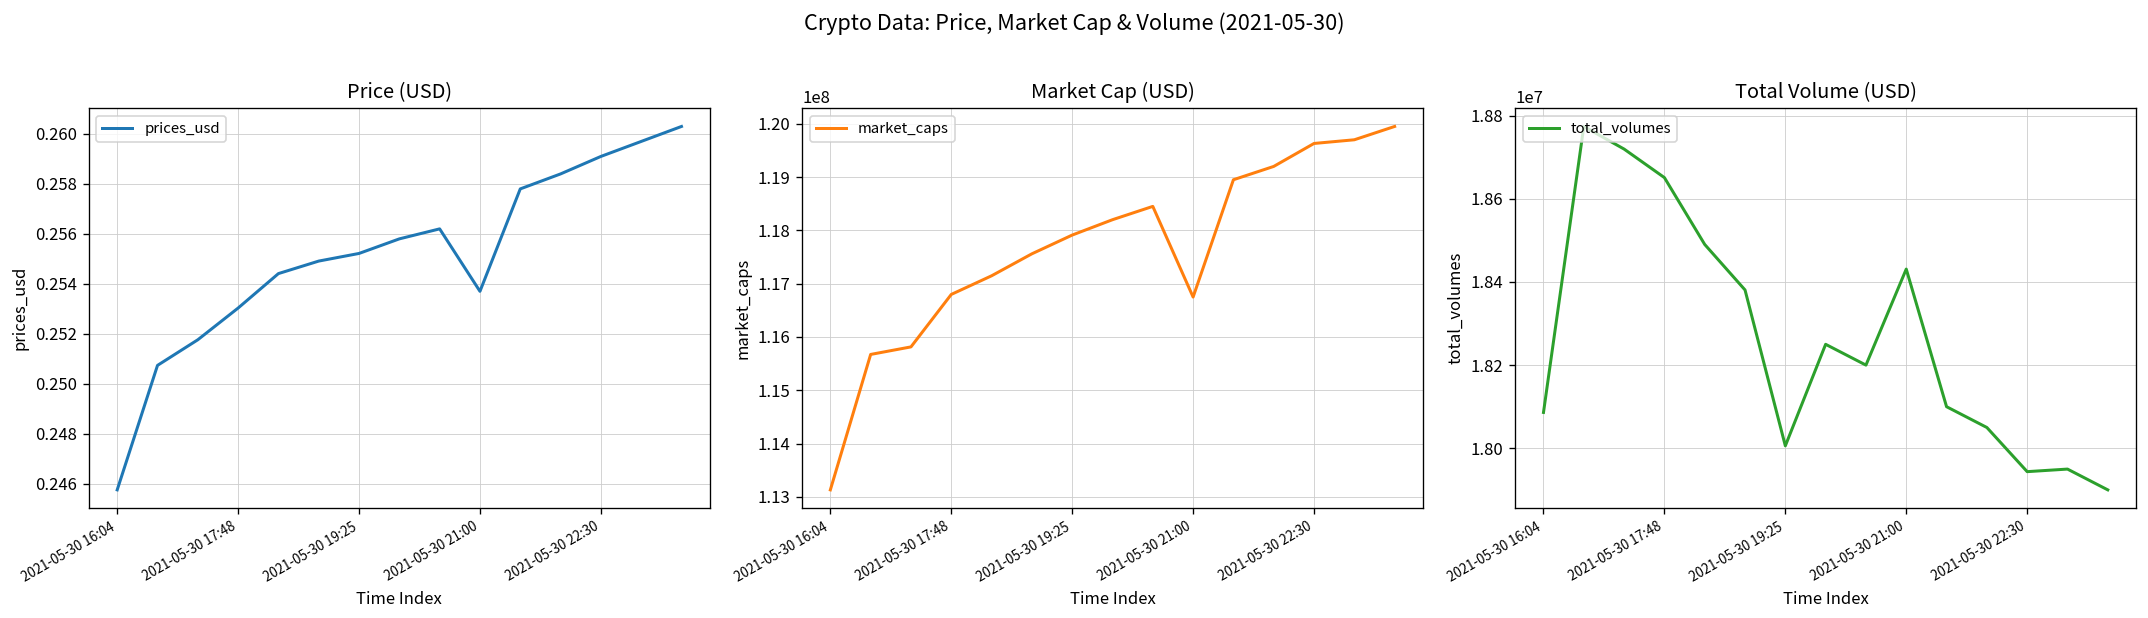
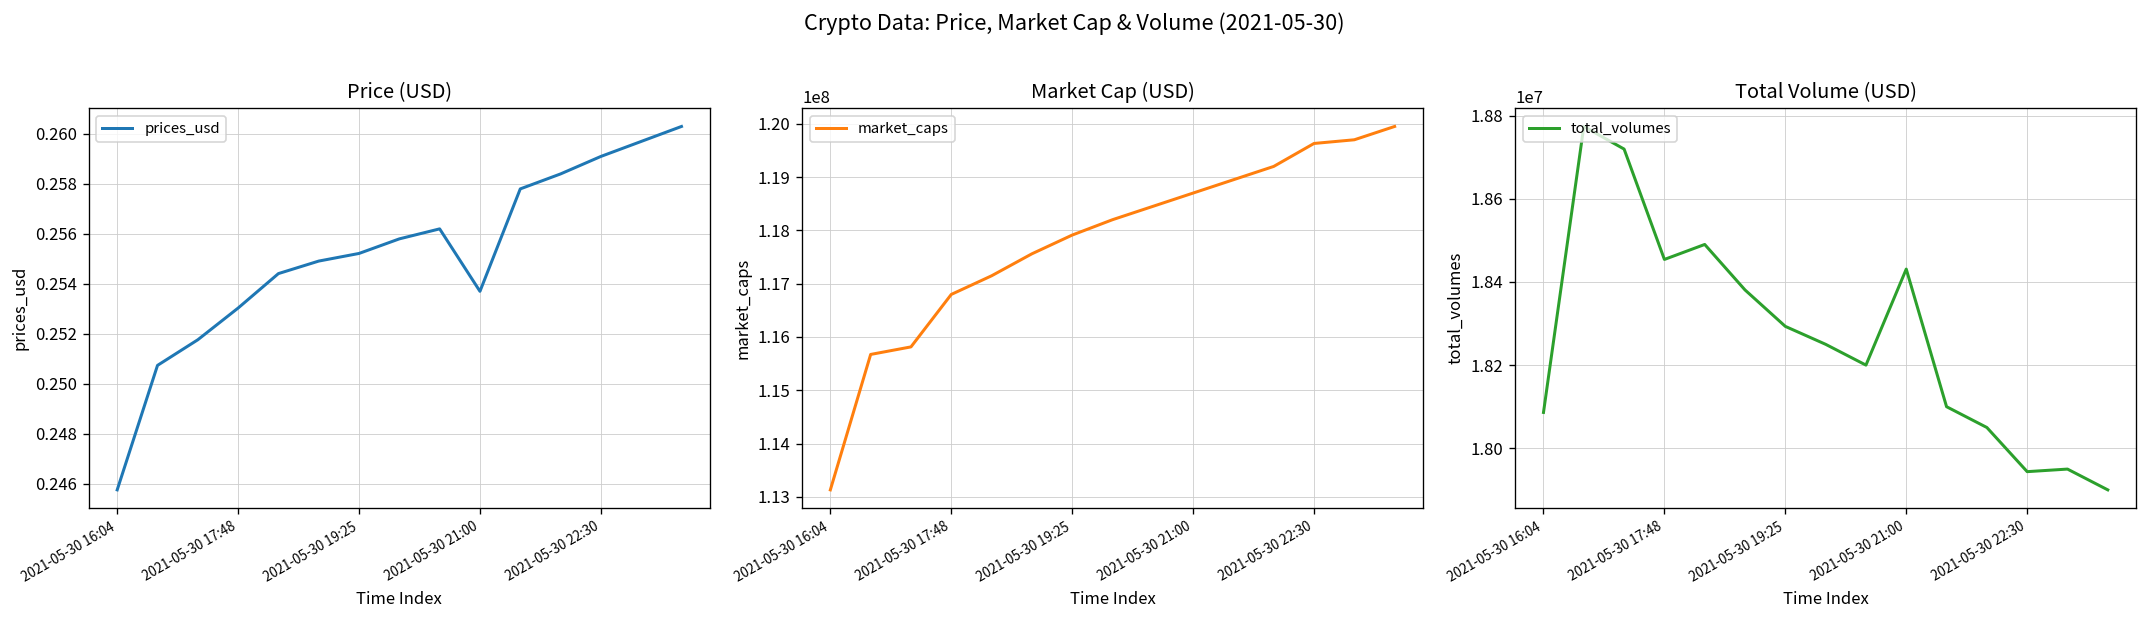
Market Cap (USD), 2021-05-30 21:00: 116700000 -> 118700000
Total Volume (USD), 2021-05-30 17:48: 18650000 -> 18450000
Total Volume (USD), 2021-05-30 19:25: 18010000 -> 18290000
